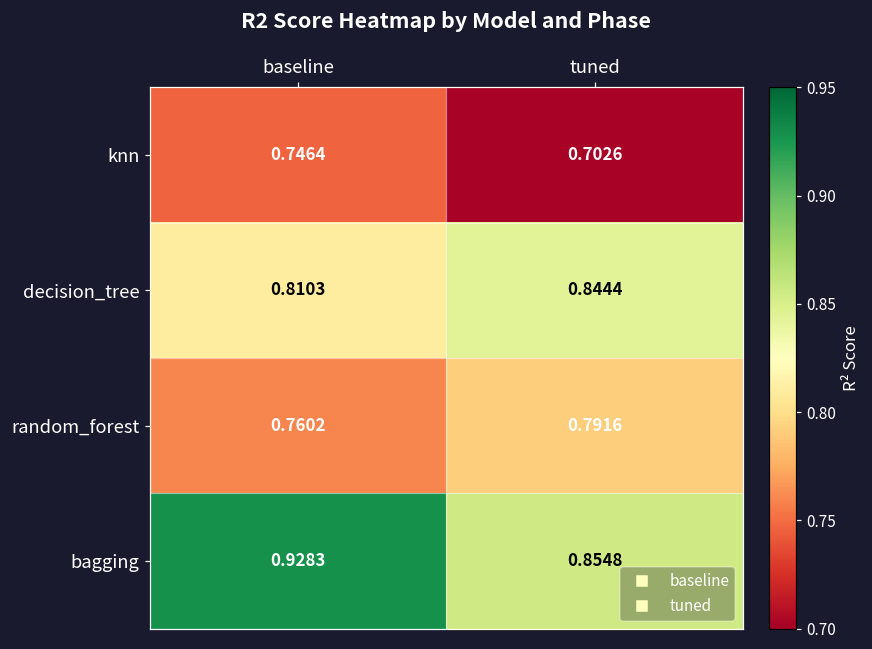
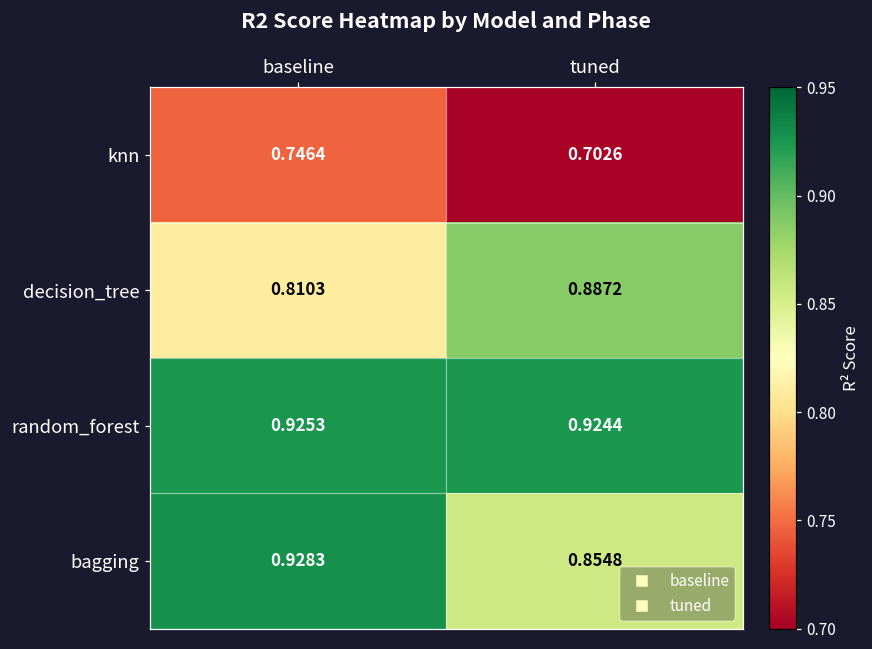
decision_tree, tuned: 0.8444 -> 0.8872
random_forest, baseline: 0.7602 -> 0.9253
random_forest, tuned: 0.7916 -> 0.9244
